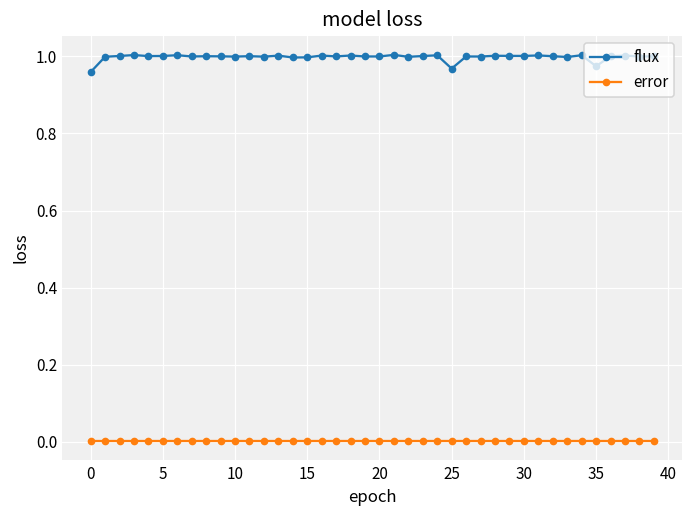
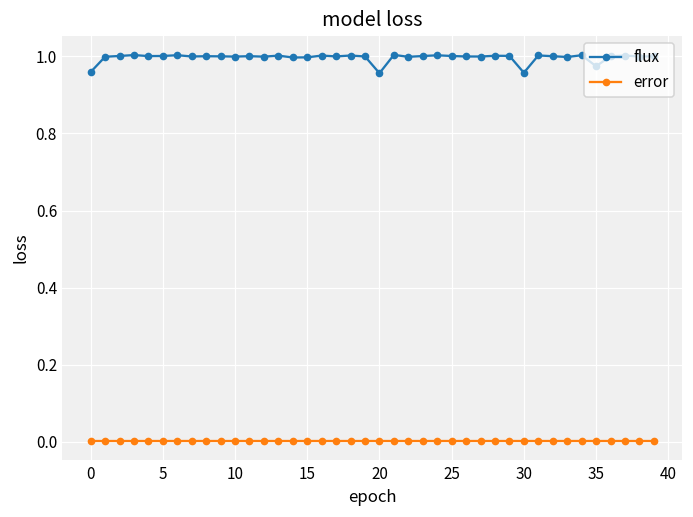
flux, 20: 1.00 -> 0.96
flux, 25: 0.97 -> 1.00
flux, 30: 1.00 -> 0.96
